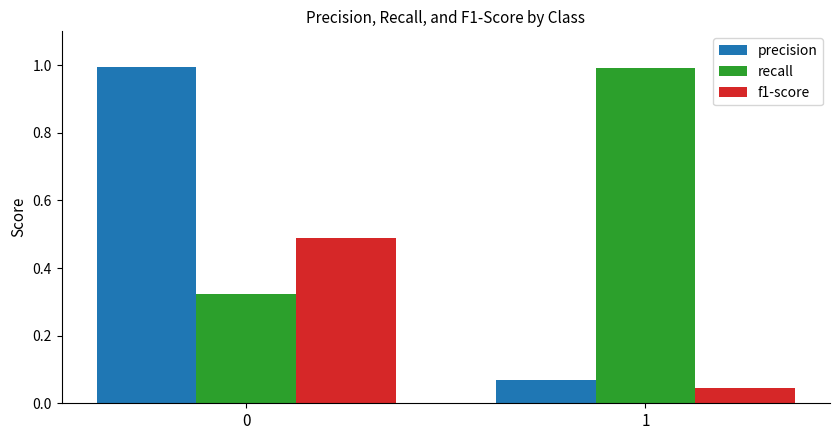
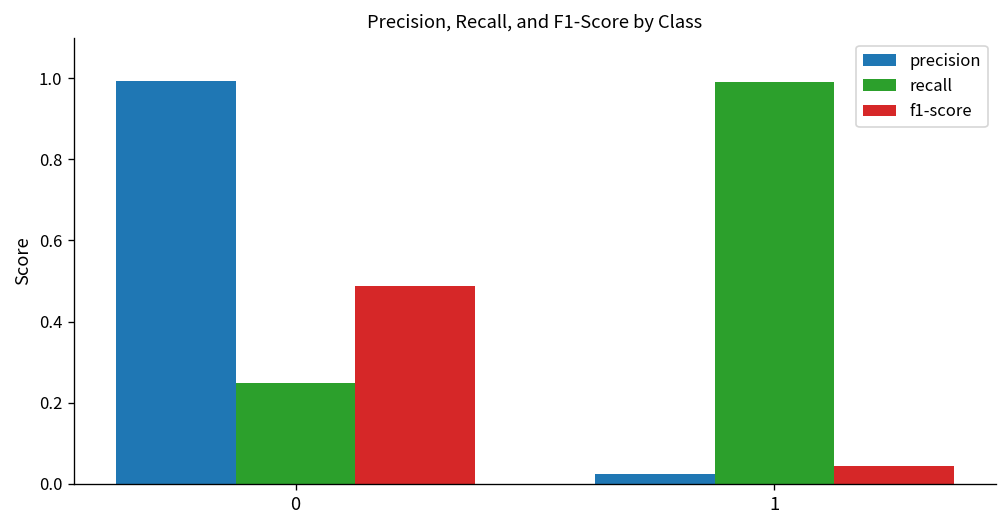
recall, 0: 0.32 -> 0.25
precision, 1: 0.07 -> 0.03
